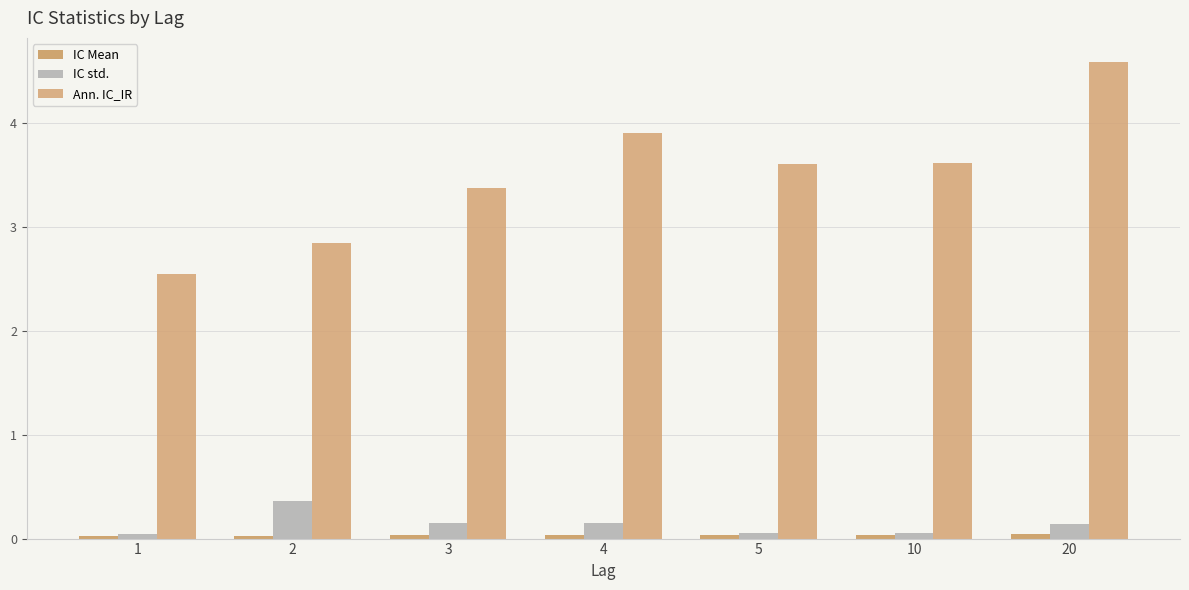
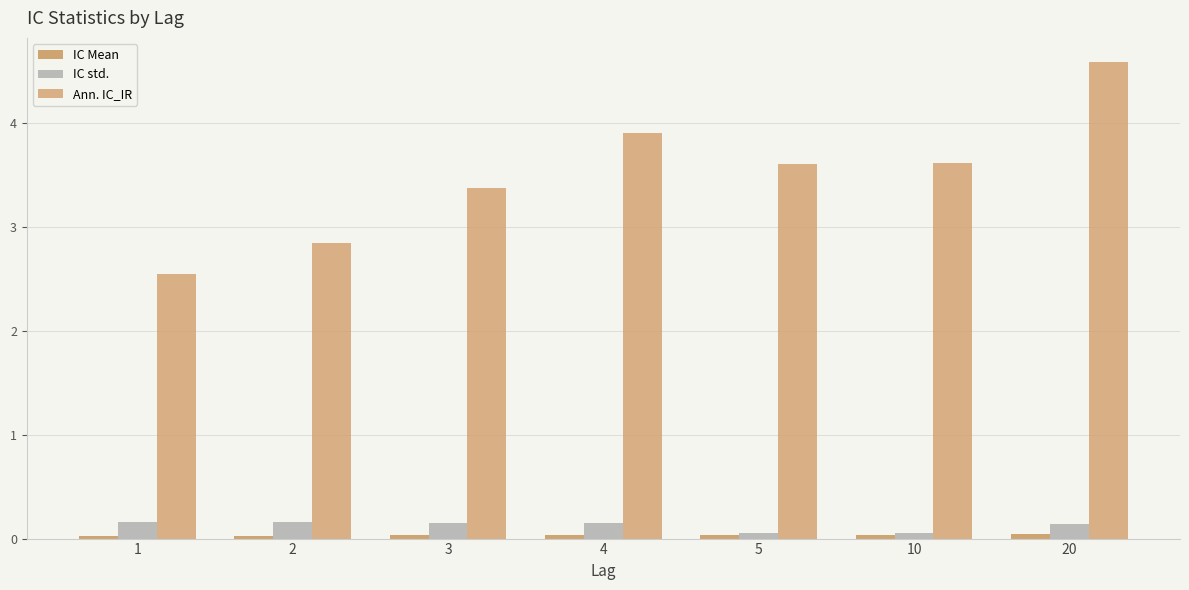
IC std., 1: 0.04 -> 0.16
IC std., 2: 0.36 -> 0.16
